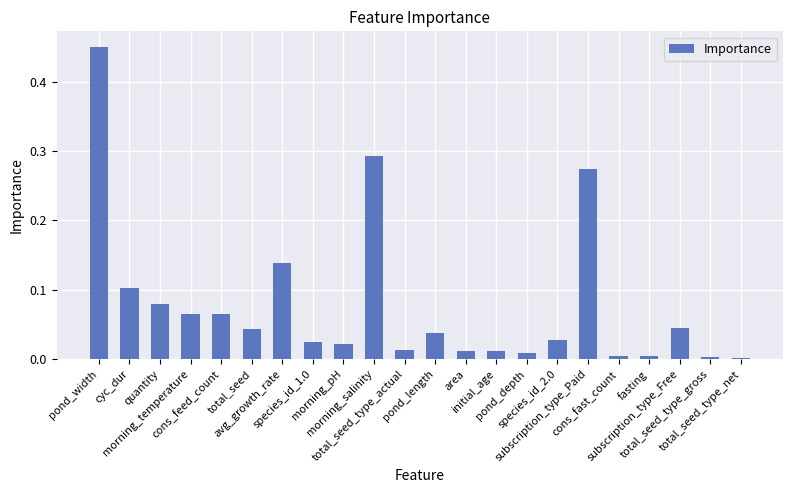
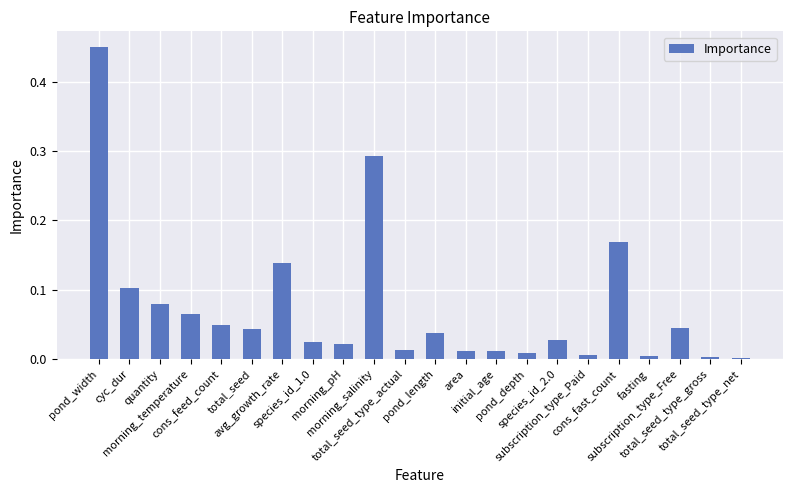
cons_feed_count: 0.07 -> 0.05
subscription_type_Paid: 0.27 -> 0.01
cons_fast_count: 0.01 -> 0.17
